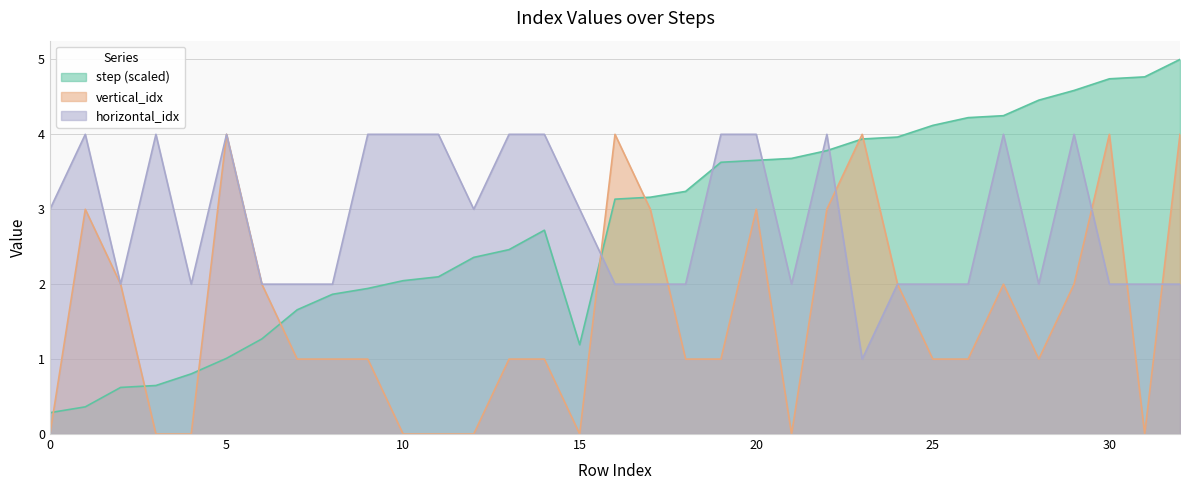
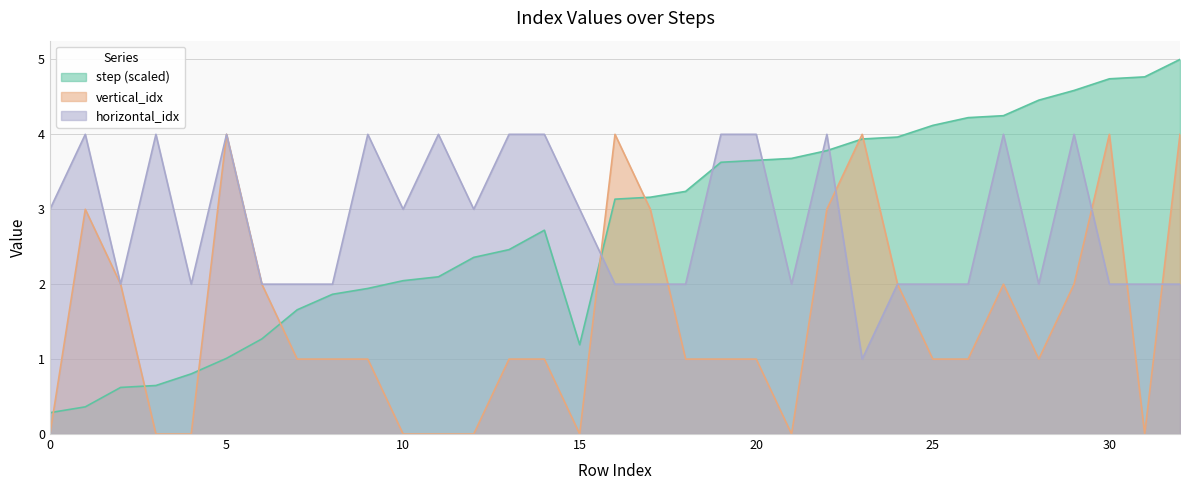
horizontal_idx, 10: 4 -> 3
vertical_idx, 20: 3 -> 1
